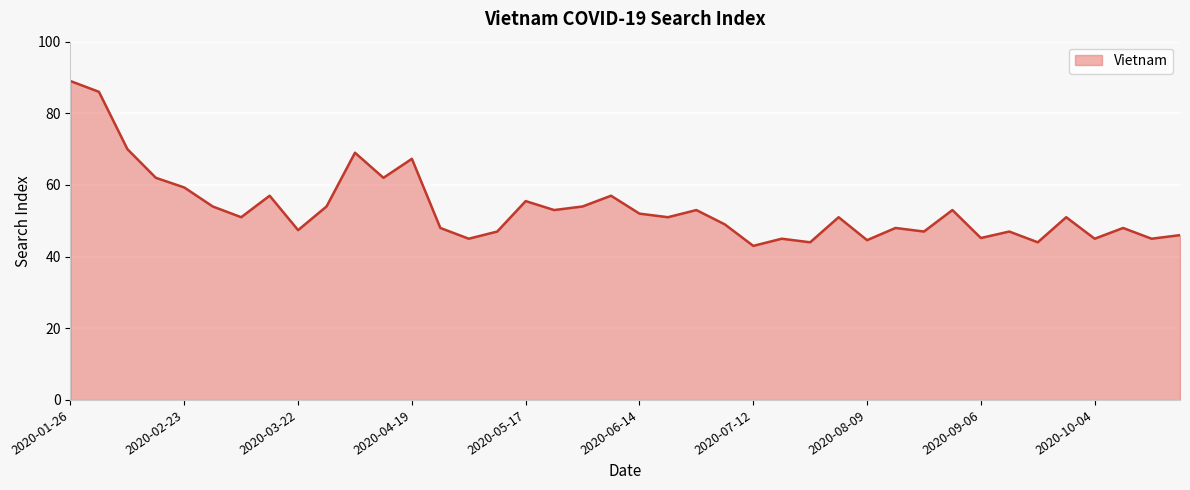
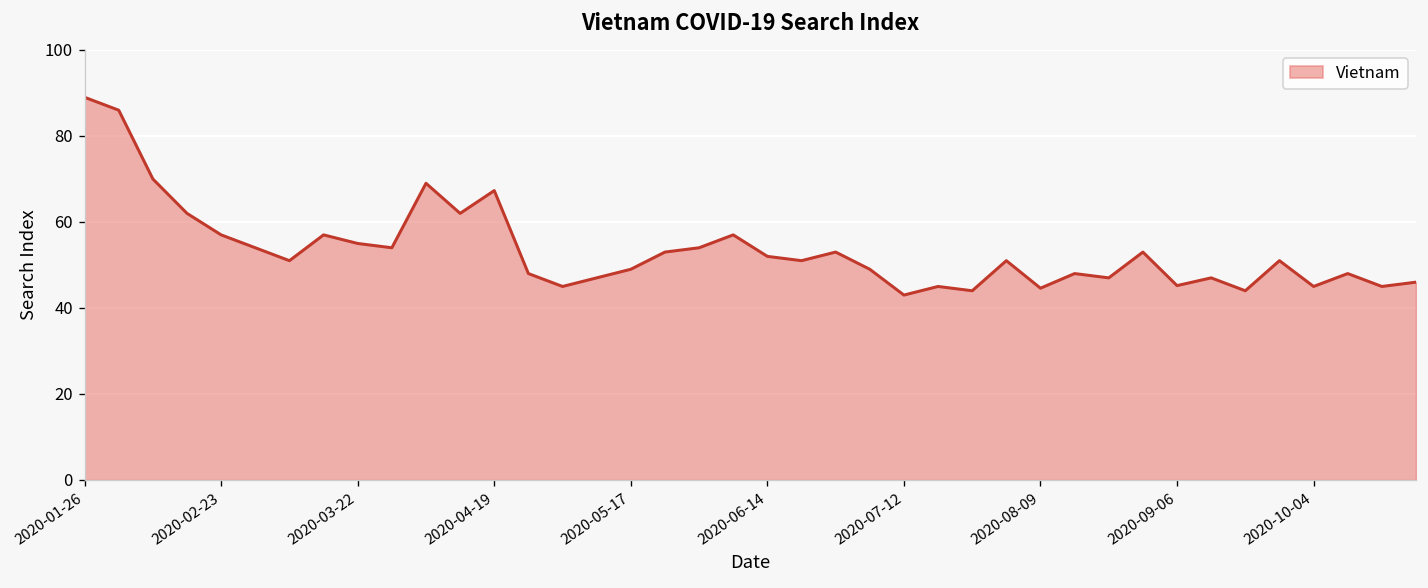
2020-02-23: 59 -> 57
2020-03-22: 47 -> 55
2020-05-17: 56 -> 49
